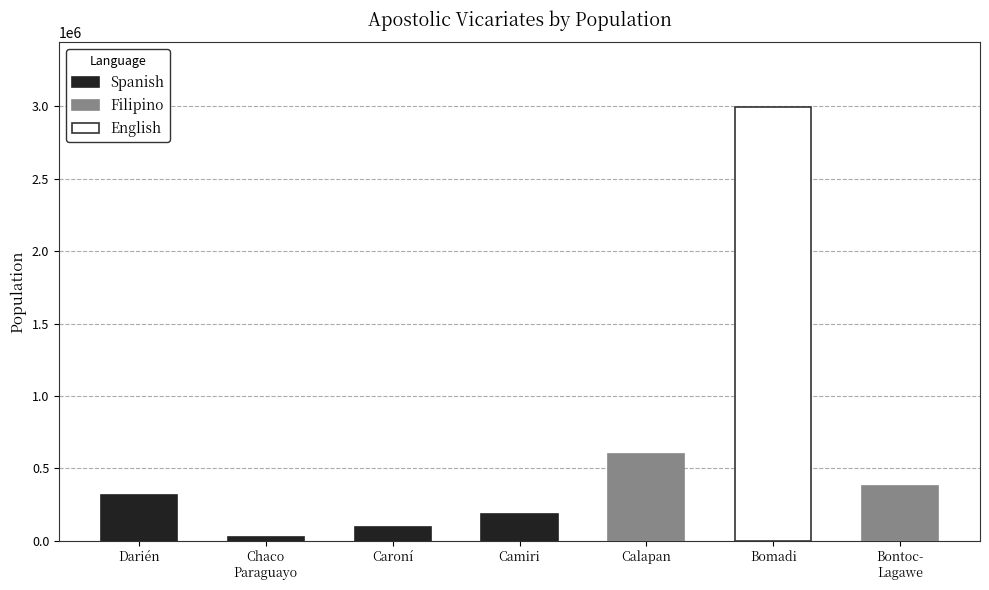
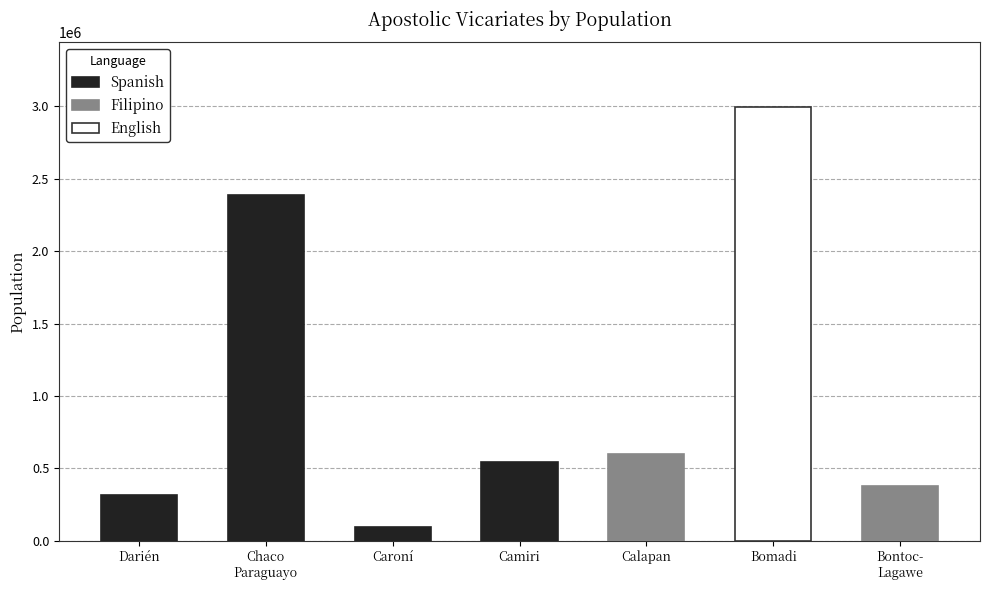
Chaco Paraguayo: 30000 -> 2390000
Camiri: 180000 -> 540000
